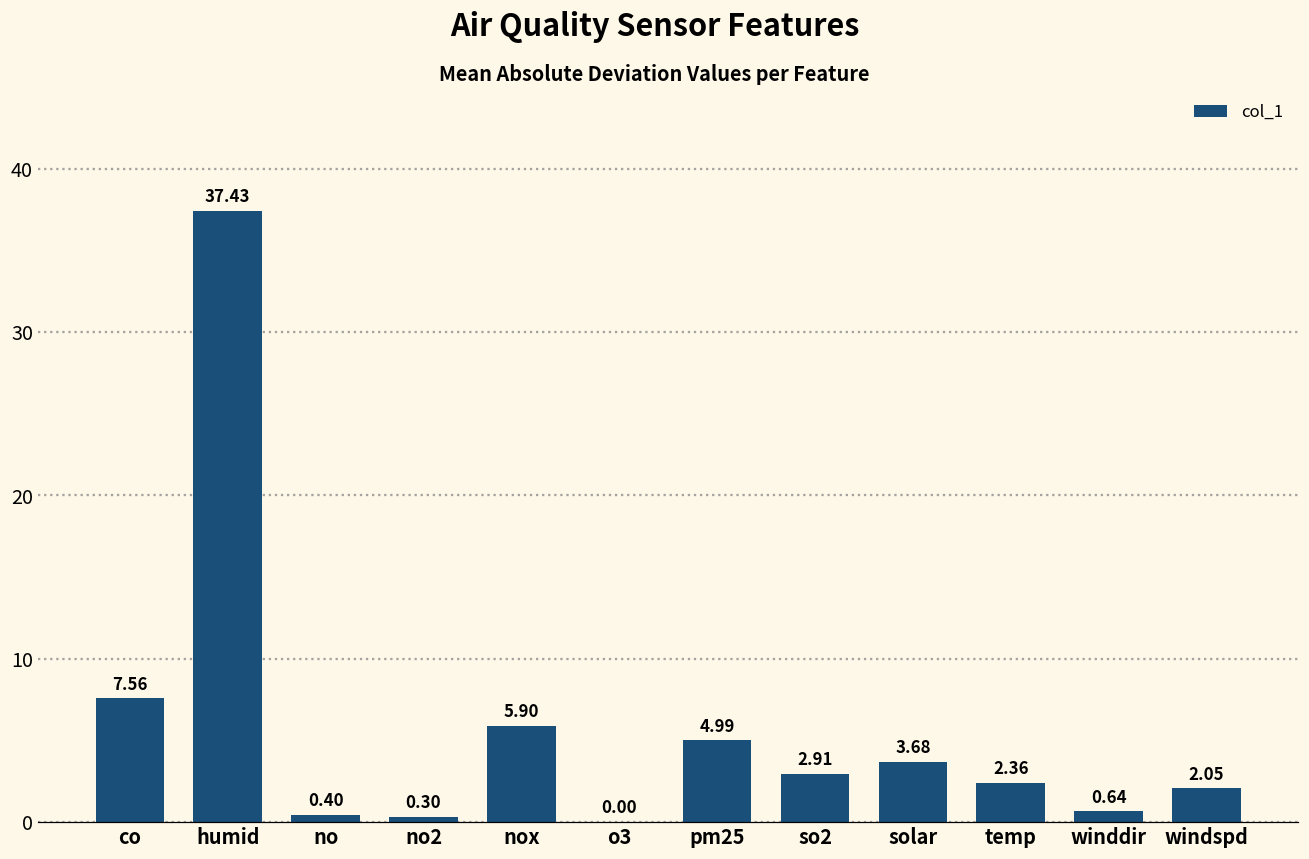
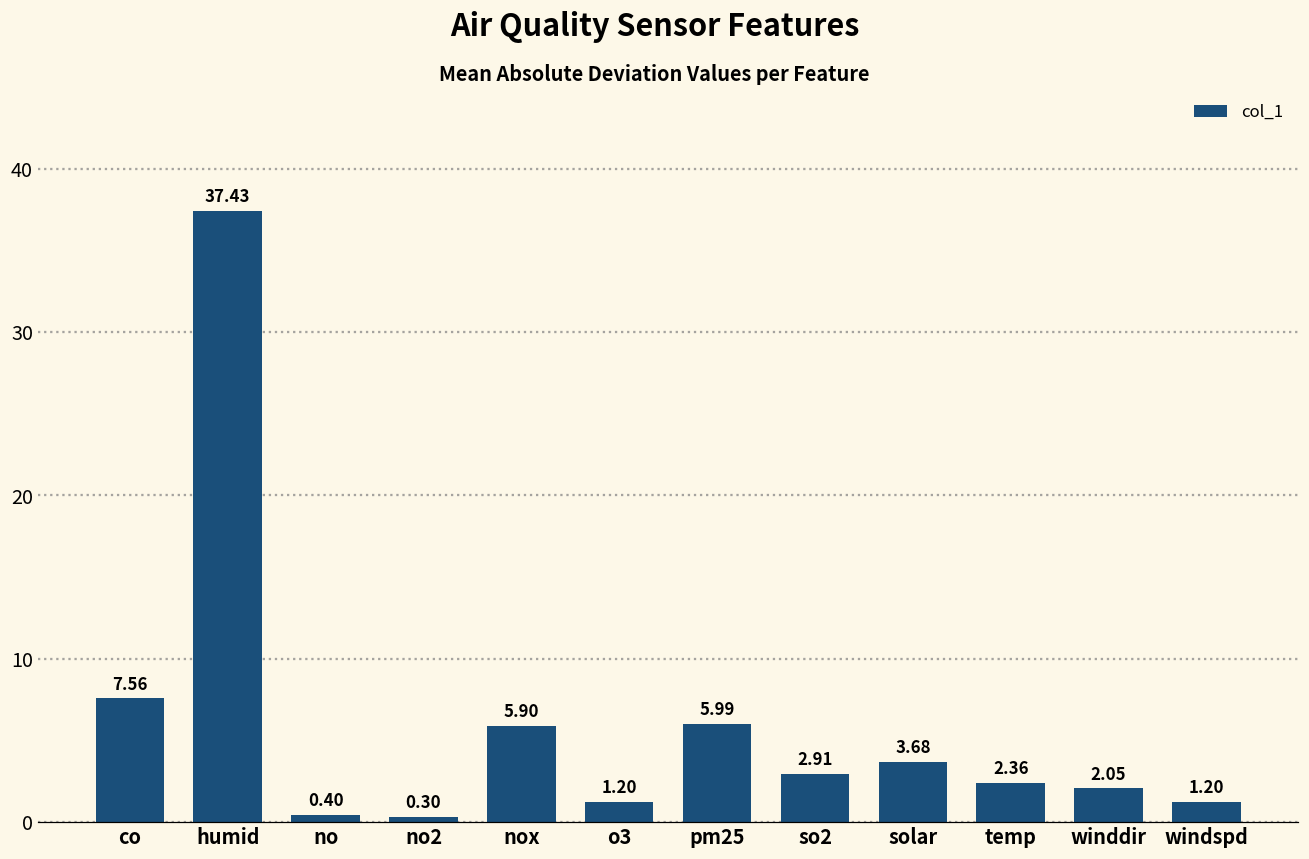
o3: 0.00 -> 1.20
pm25: 4.99 -> 5.99
winddir: 0.64 -> 2.05
windspd: 2.05 -> 1.20
